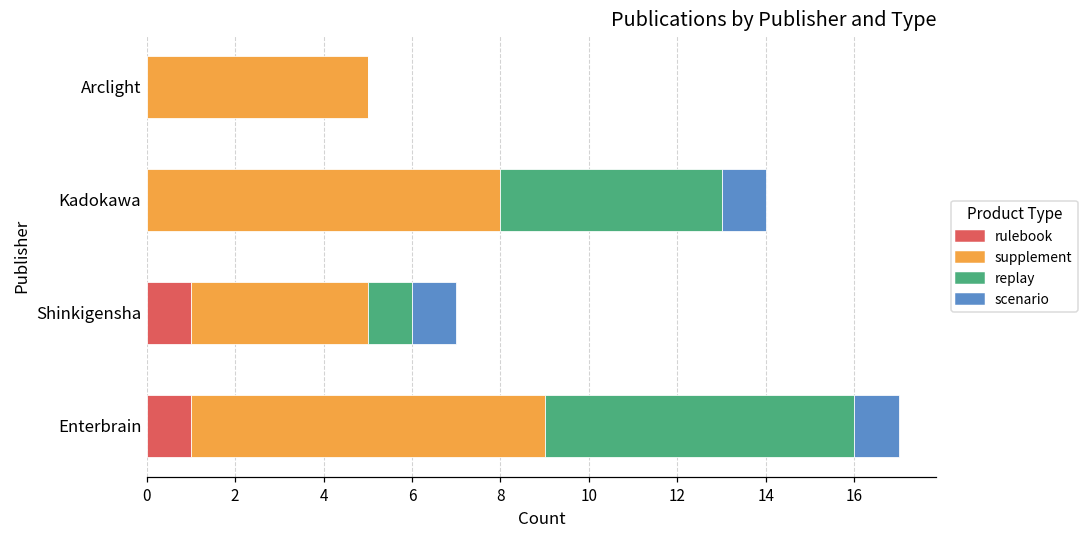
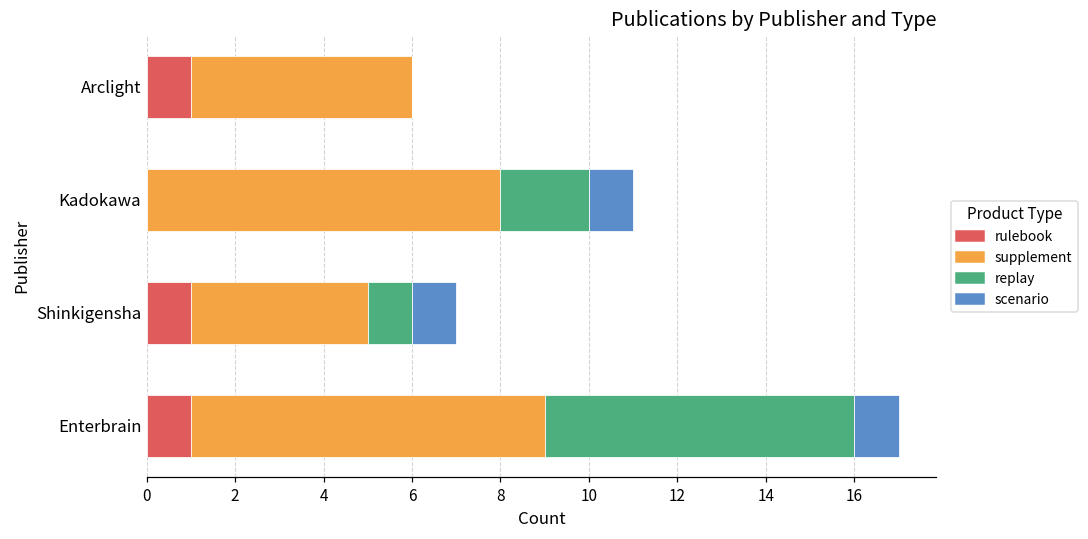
rulebook, Arclight: 0 -> 1
replay, Kadokawa: 5 -> 2
